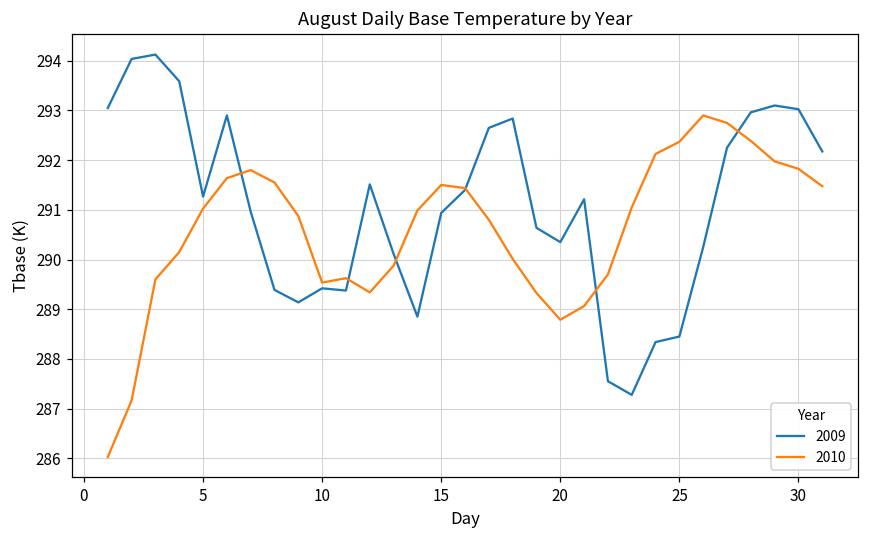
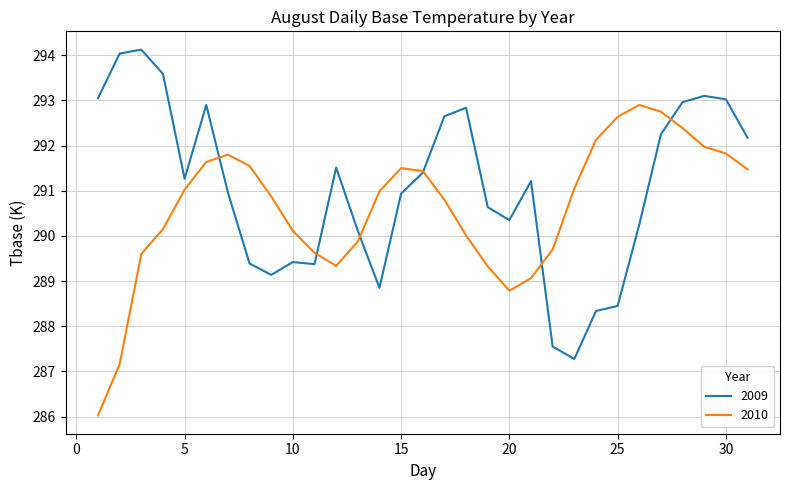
2010, 10: 289.5 -> 290.1
2010, 25: 292.4 -> 292.6
